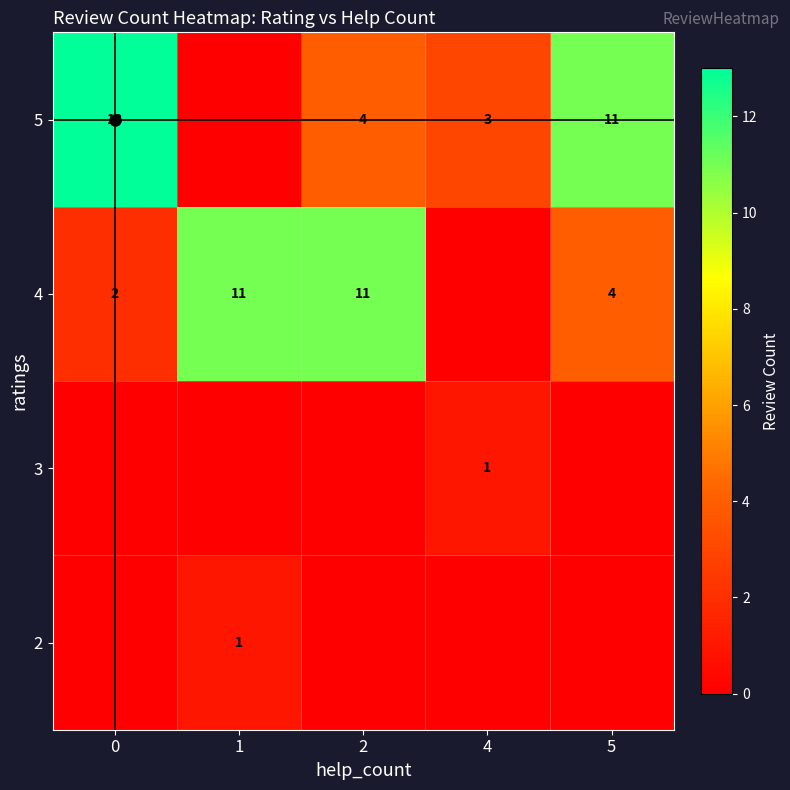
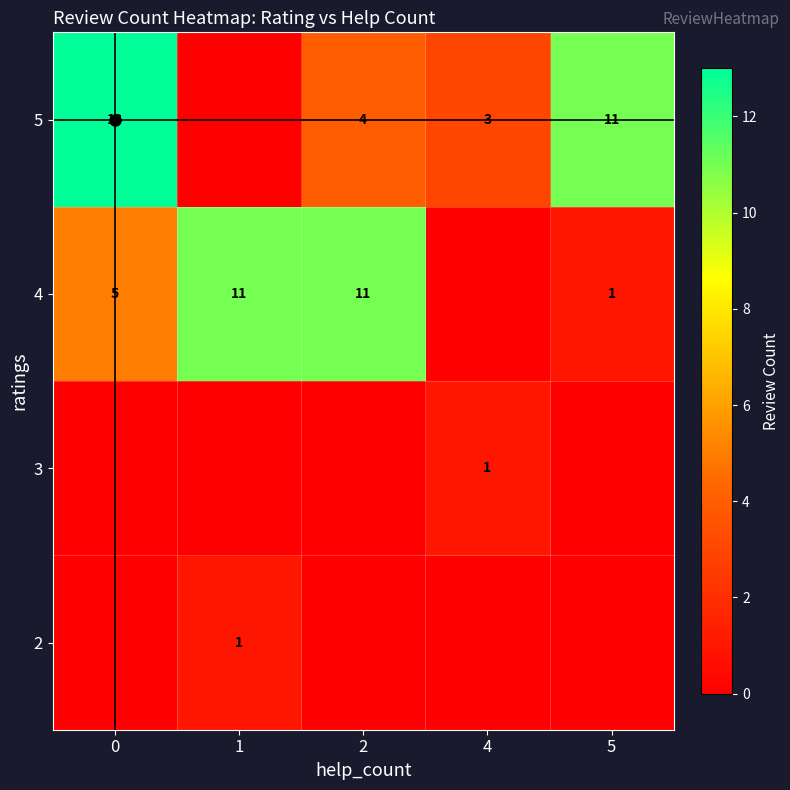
4, 0: 2 -> 5
4, 5: 4 -> 1
